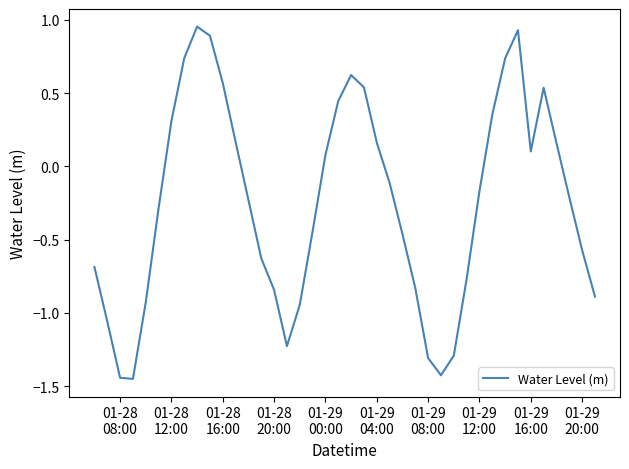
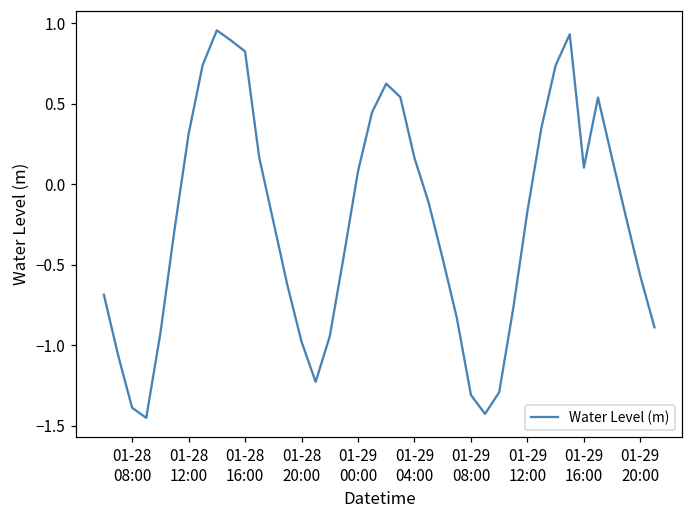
01-28 08:00: -1.44 -> -1.39
01-28 16:00: 0.57 -> 0.82
01-28 20:00: -0.84 -> -0.98
